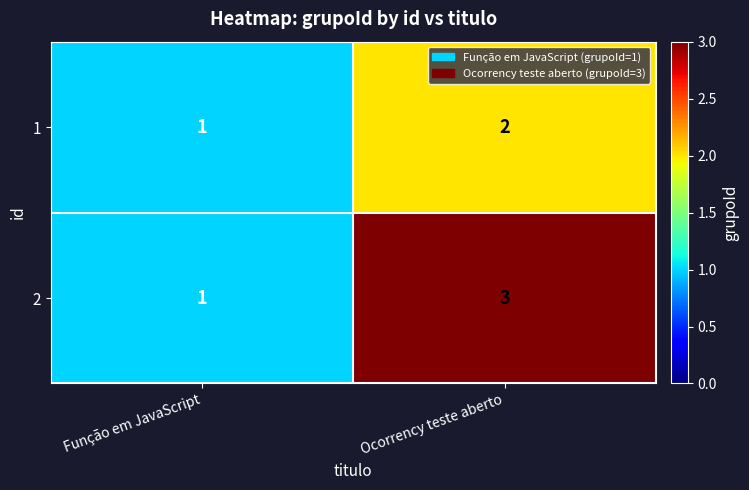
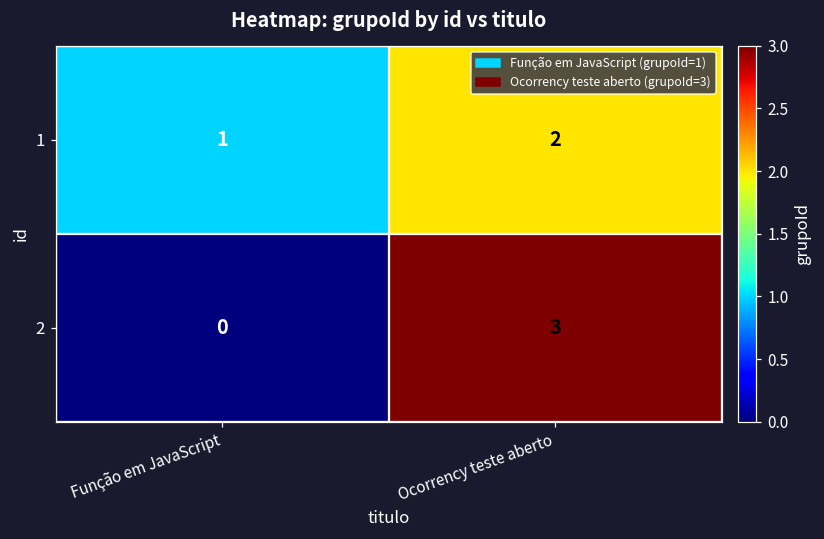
2, Função em JavaScript: 1 -> 0
